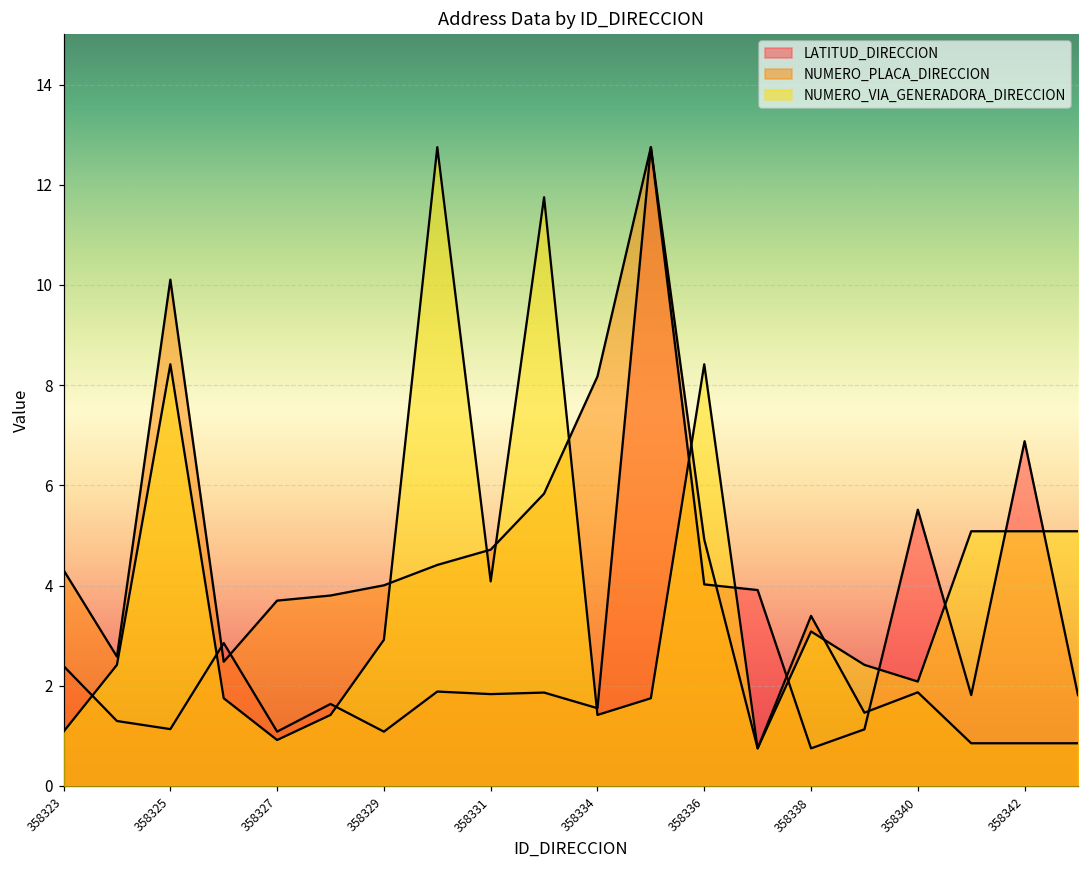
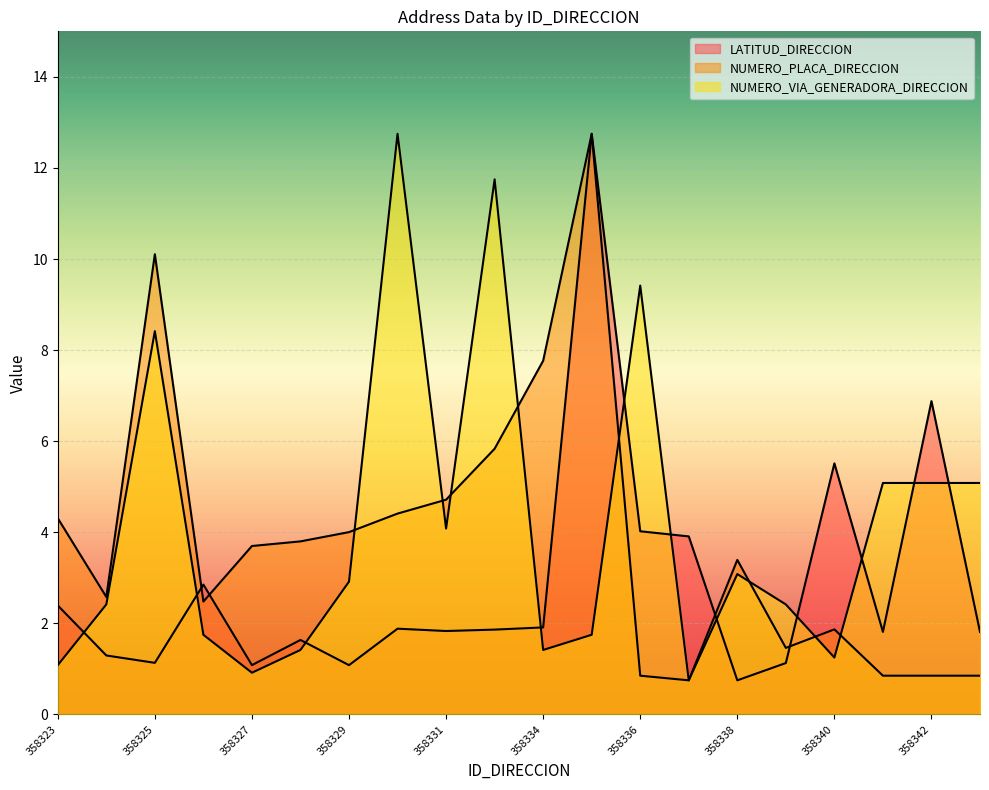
LATITUD_DIRECCION, 358334: 1.6 -> 1.9
NUMERO_PLACA_DIRECCION, 358334: 8.2 -> 7.8
NUMERO_PLACA_DIRECCION, 358336: 4.9 -> 0.9
NUMERO_VIA_GENERADORA_DIRECCION, 358336: 8.4 -> 9.4
NUMERO_VIA_GENERADORA_DIRECCION, 358340: 2.1 -> 1.3
